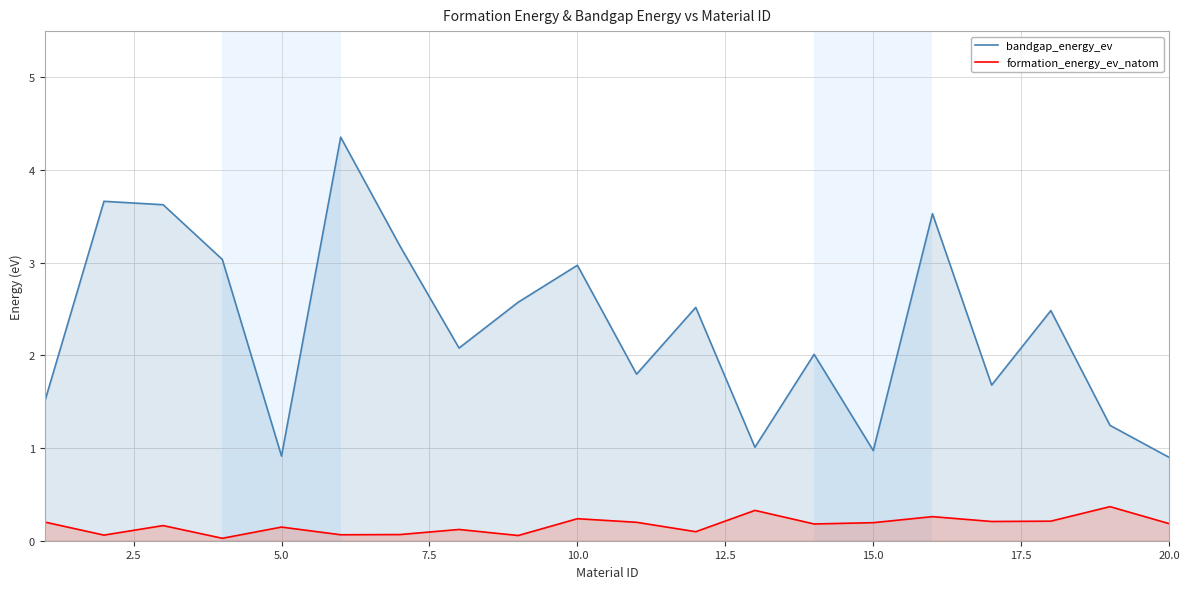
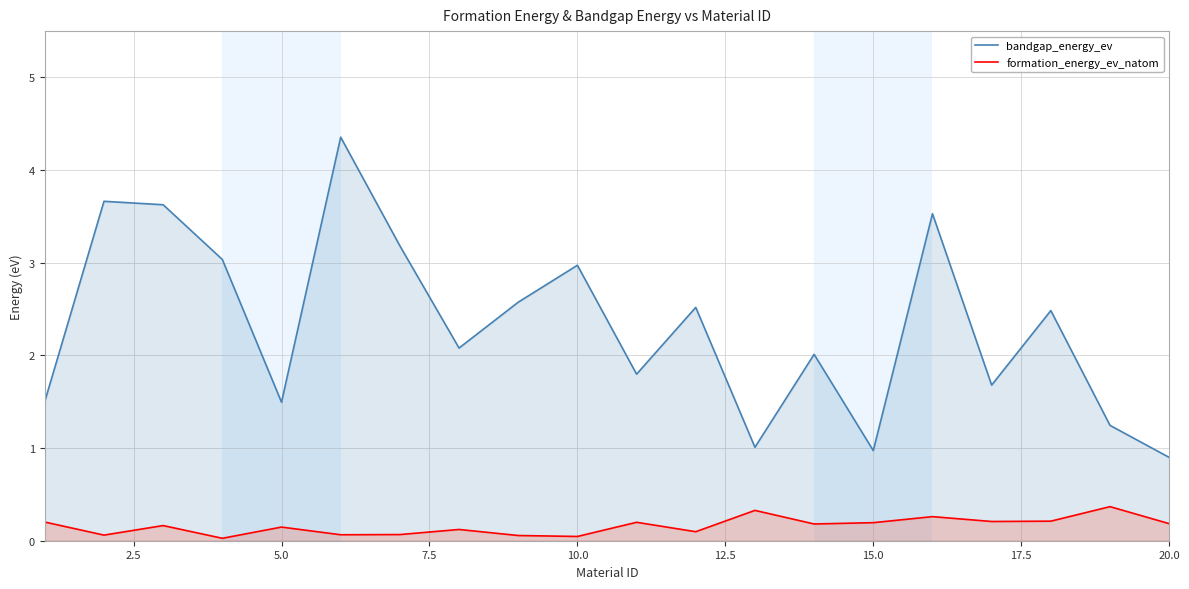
bandgap_energy_ev, 5.0: 0.9 -> 1.5
formation_energy_ev_natom, 10.0: 0.2 -> 0.0
